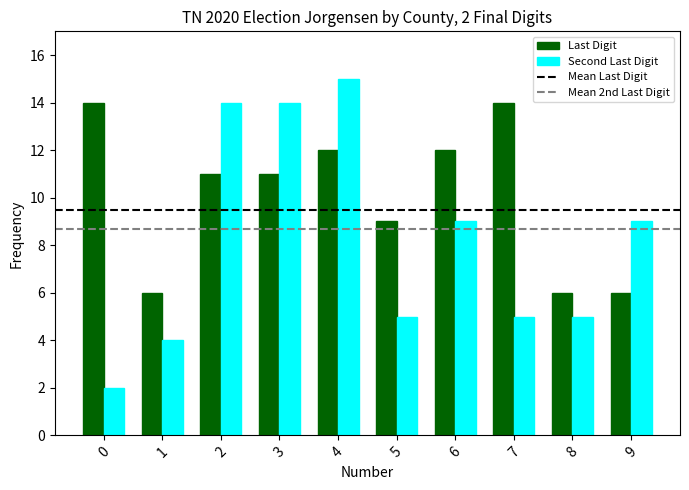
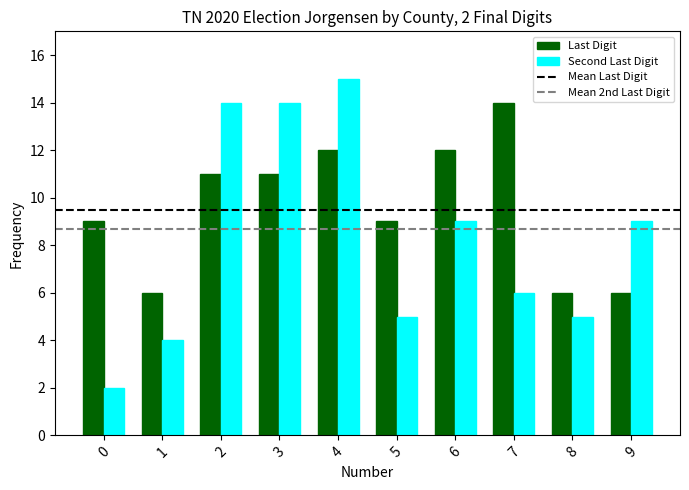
Last Digit, 0: 14 -> 9
Second Last Digit, 7: 5 -> 6
